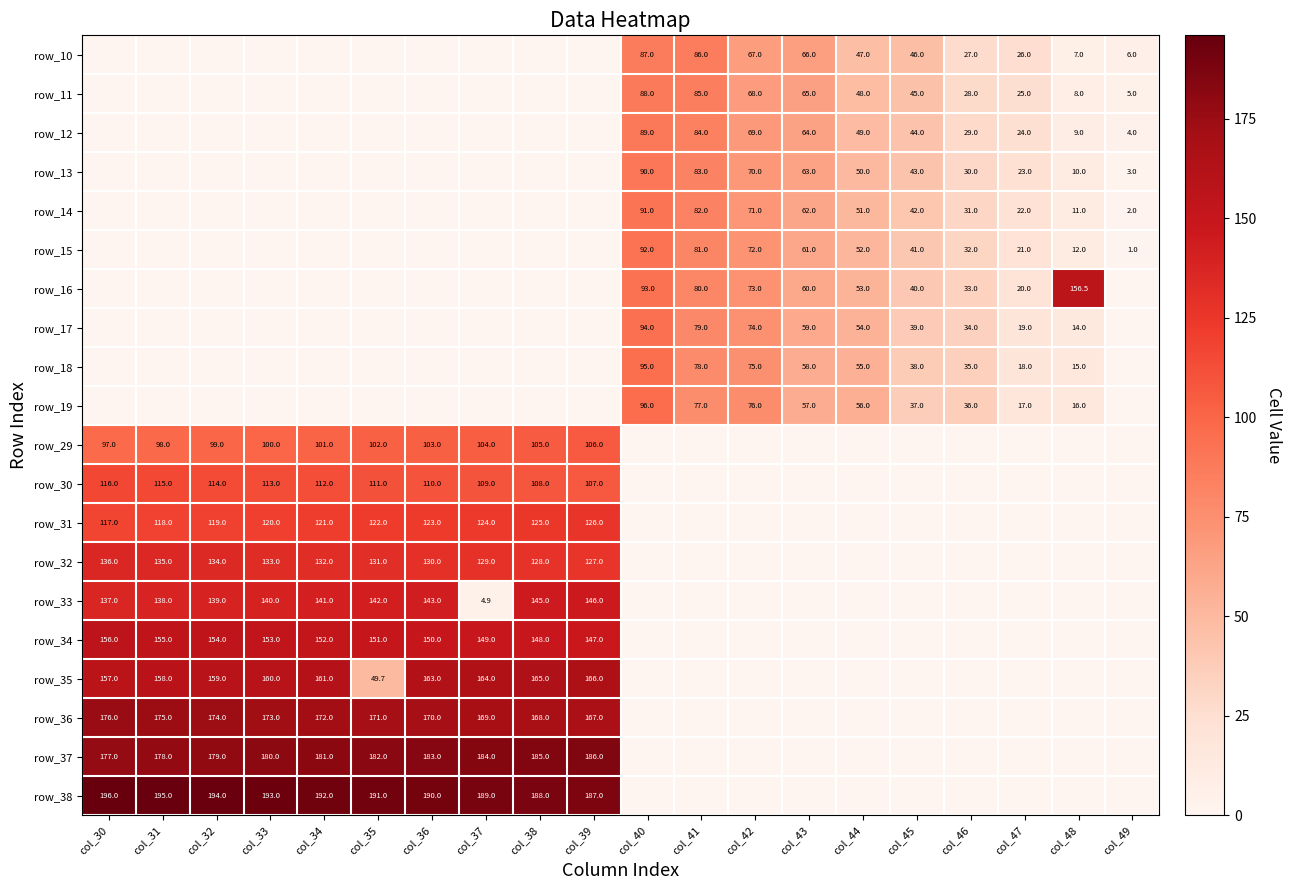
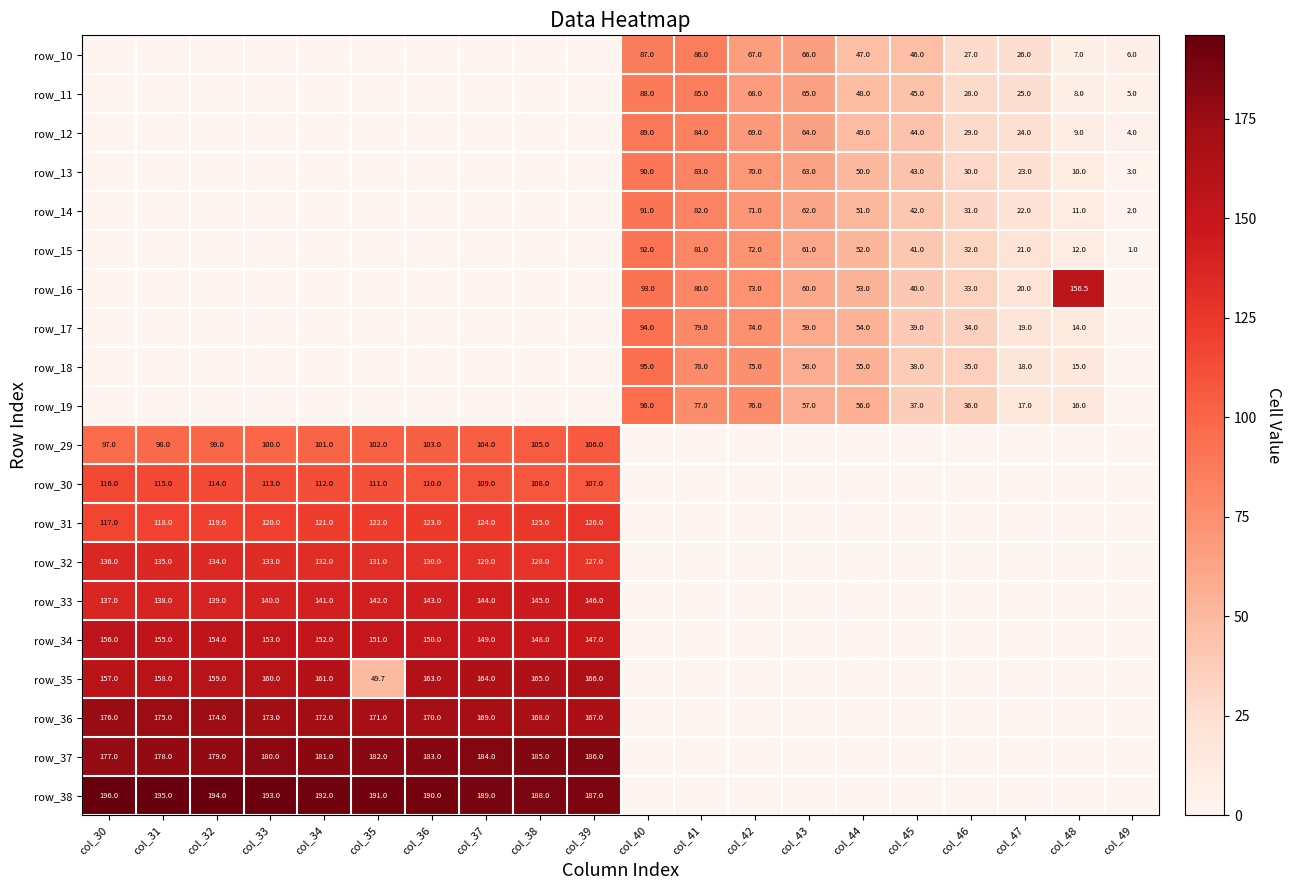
row_33, col_37: 4.9 -> 144.0
